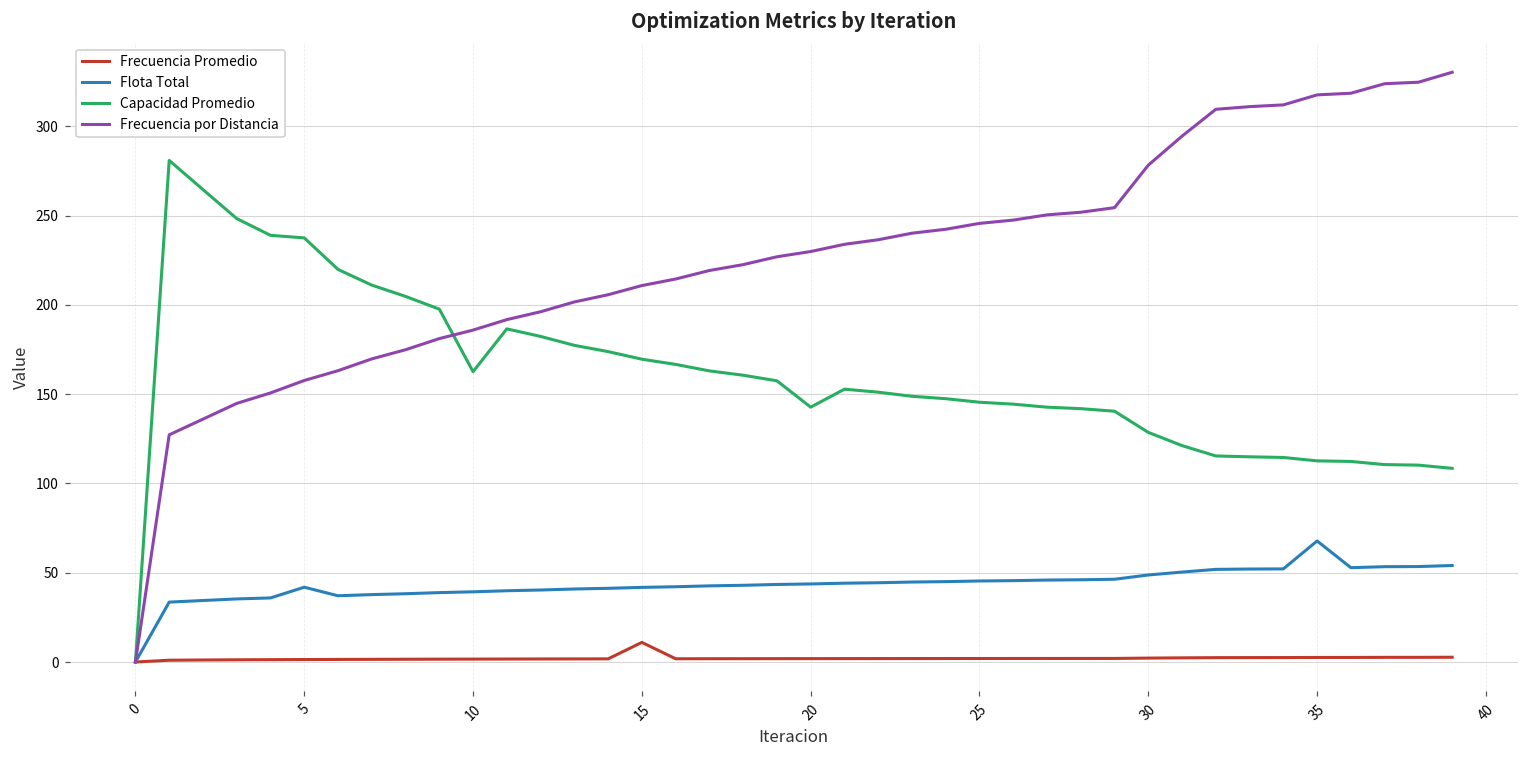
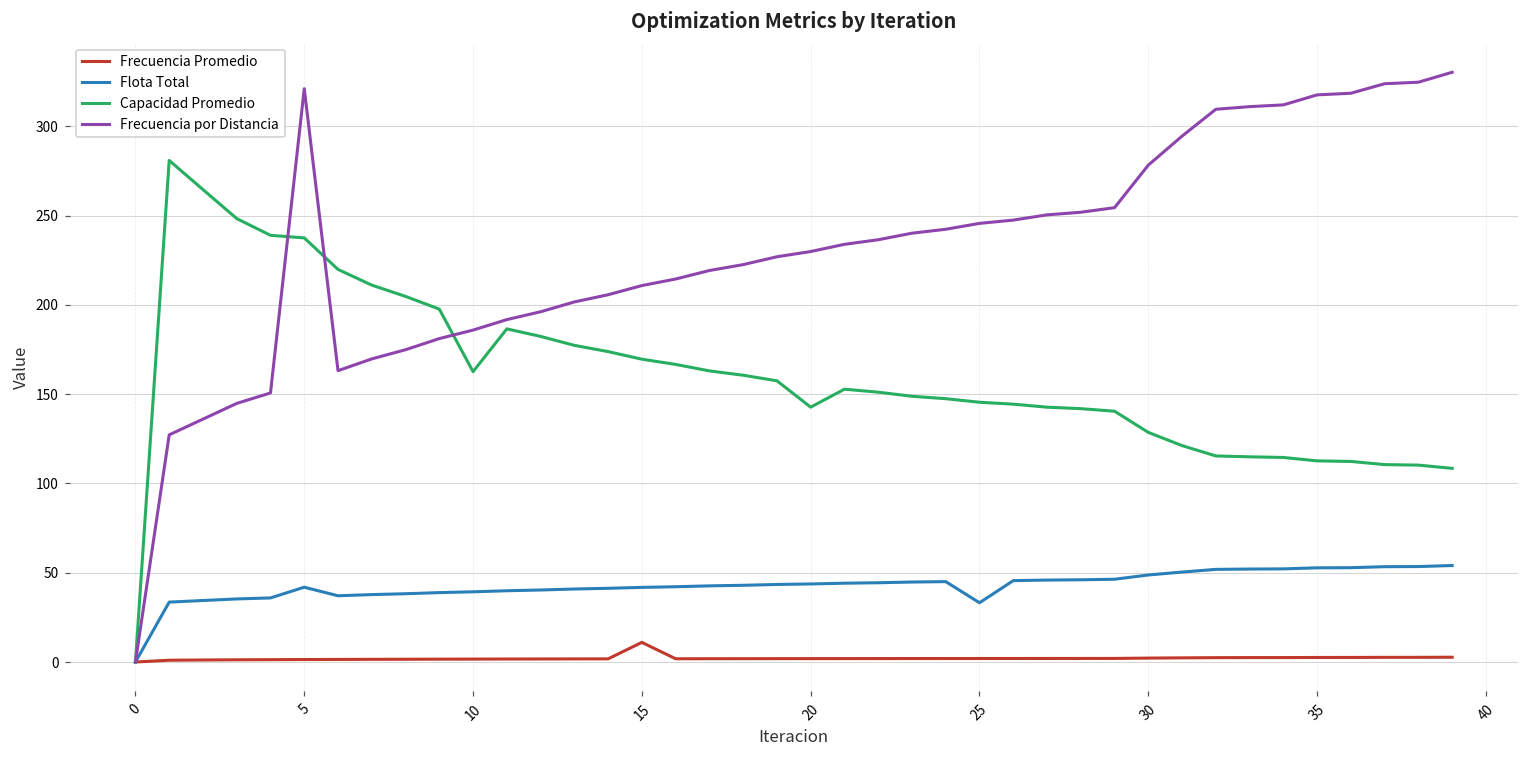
Frecuencia por Distancia, 5: 158 -> 321
Flota Total, 25: 45 -> 33
Flota Total, 35: 68 -> 53
